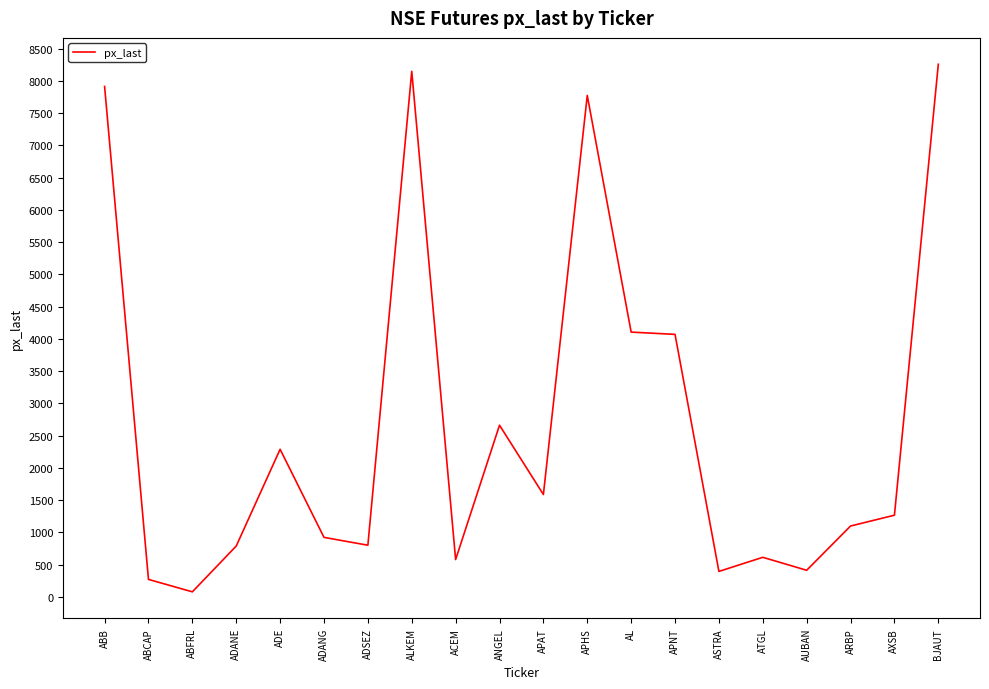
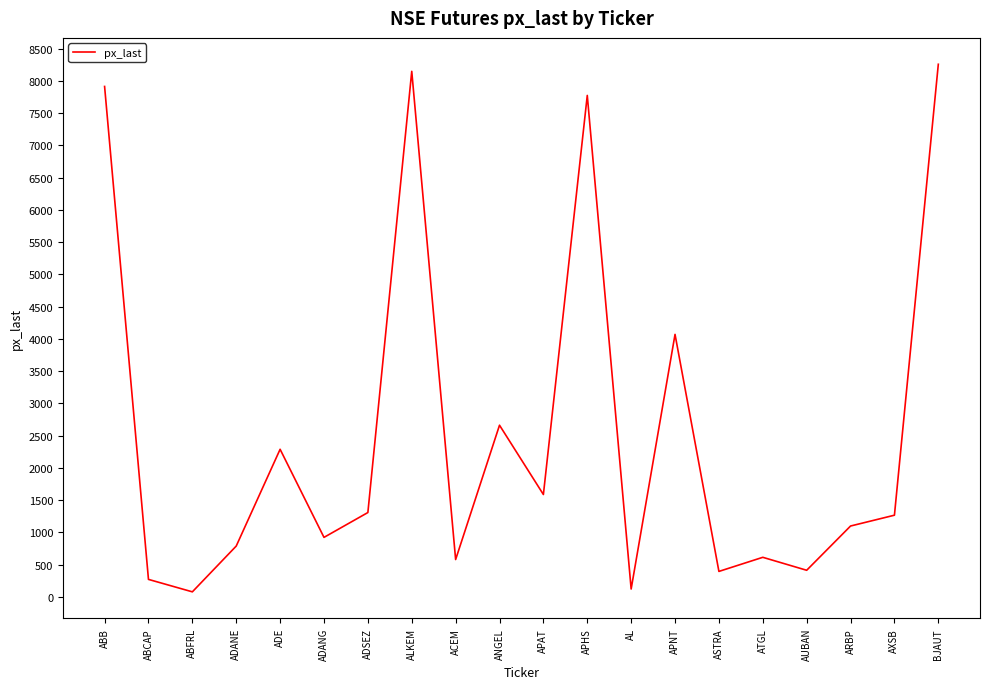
ADSEZ: 800 -> 1300
AL: 4100 -> 100
